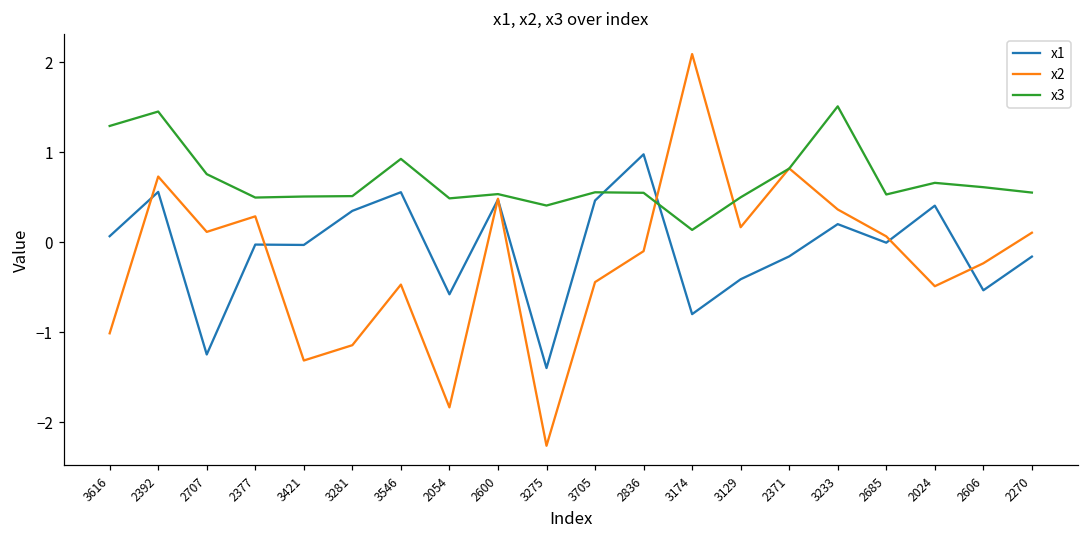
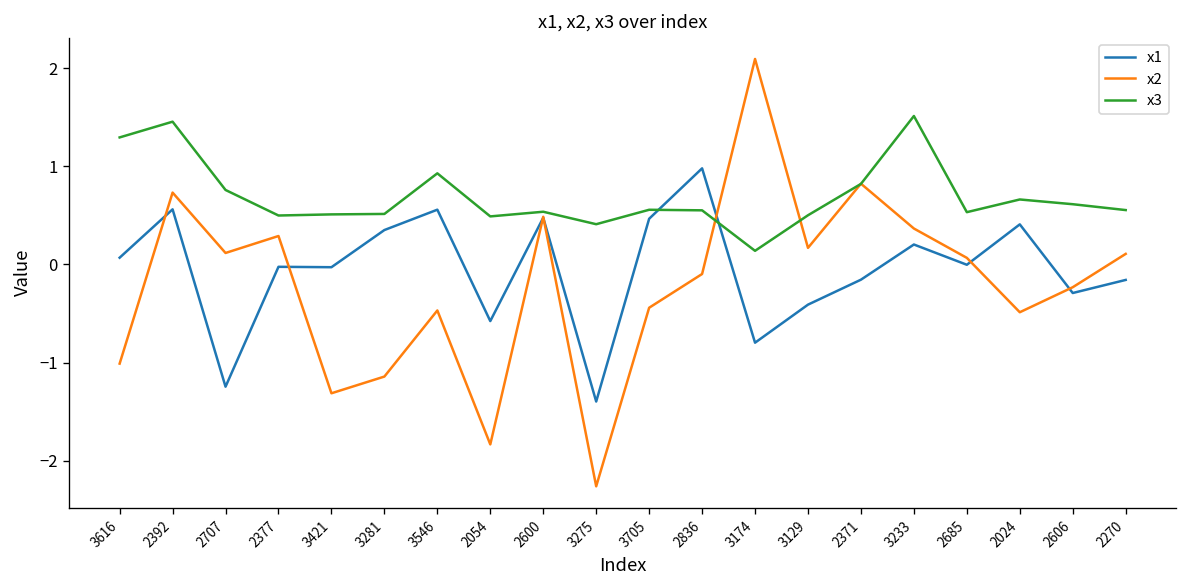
x1, 2606: -0.5 -> -0.3
